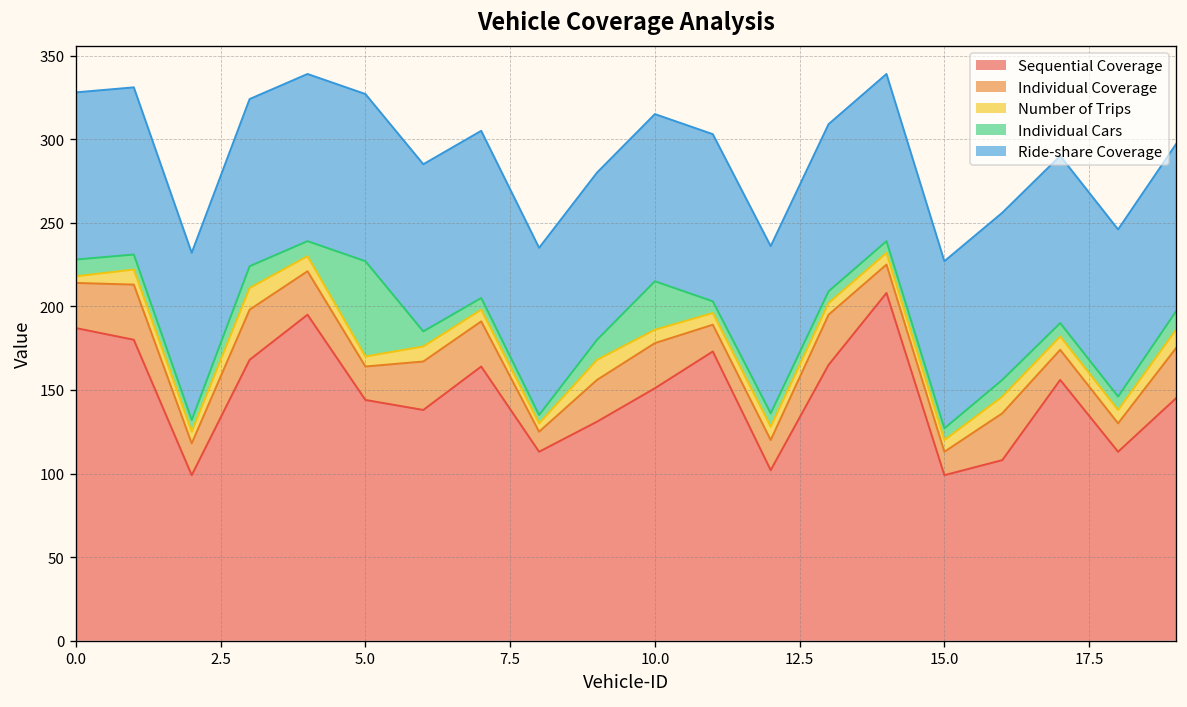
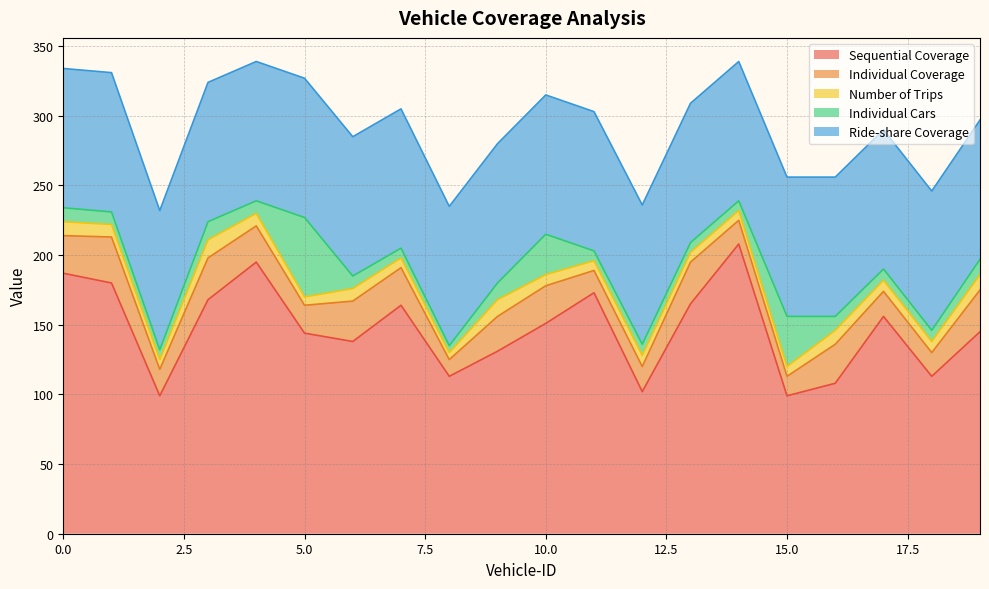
Number of Trips, 0.0: 4 -> 10
Individual Cars, 15.0: 7 -> 36
